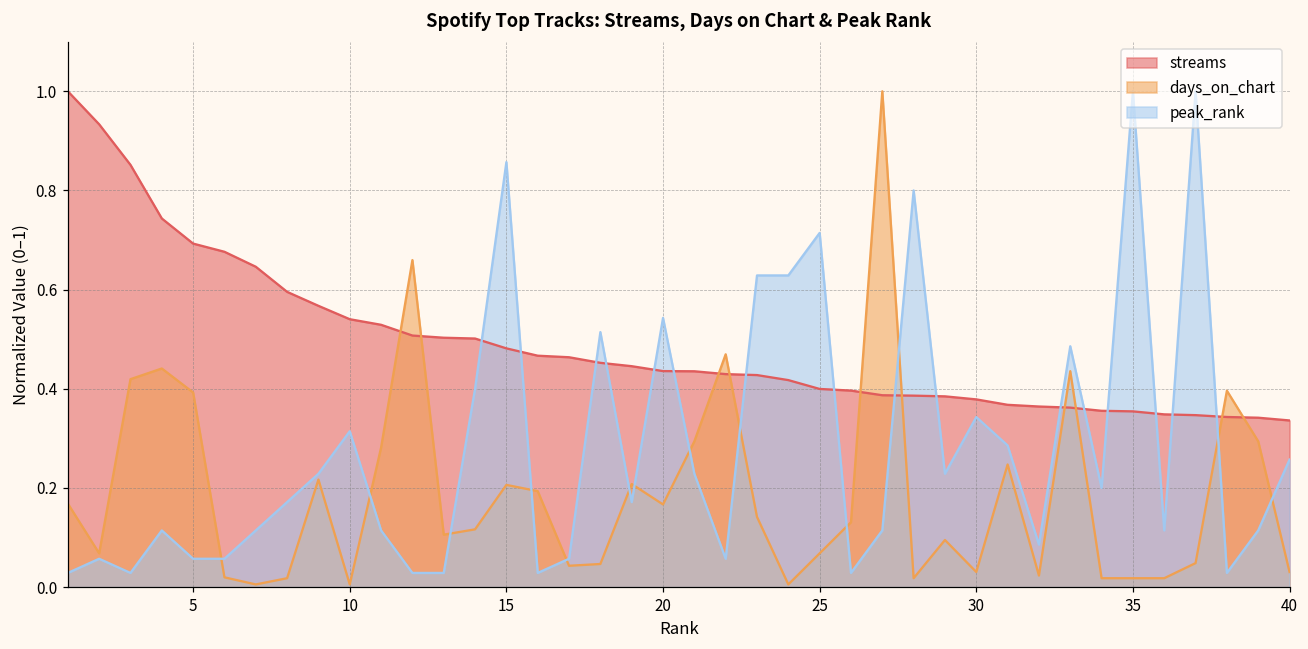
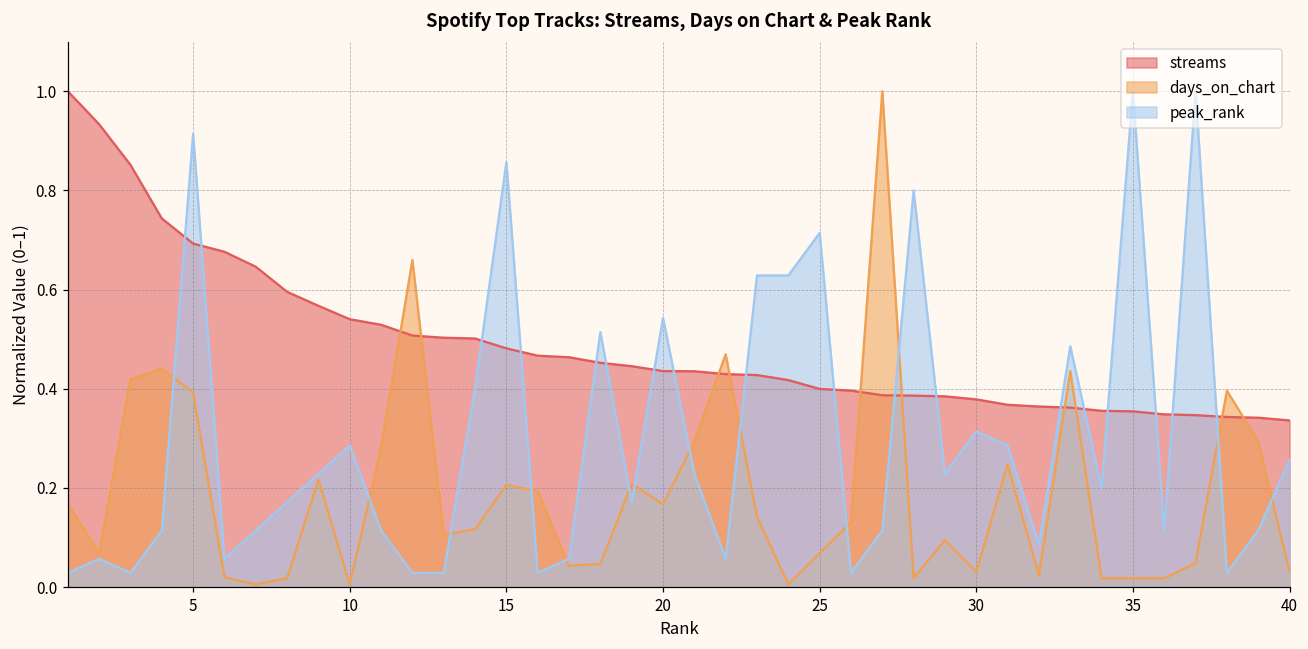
peak_rank, 5: 0.06 -> 0.91
peak_rank, 10: 0.31 -> 0.29
peak_rank, 30: 0.34 -> 0.31
